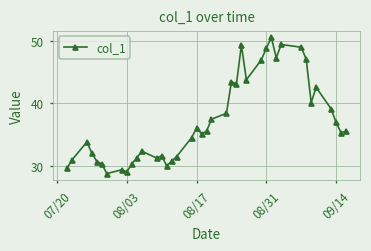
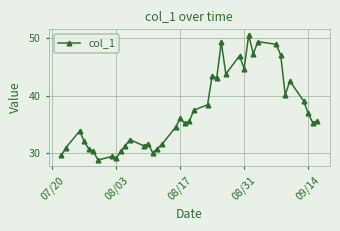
08/31: 49 -> 45
